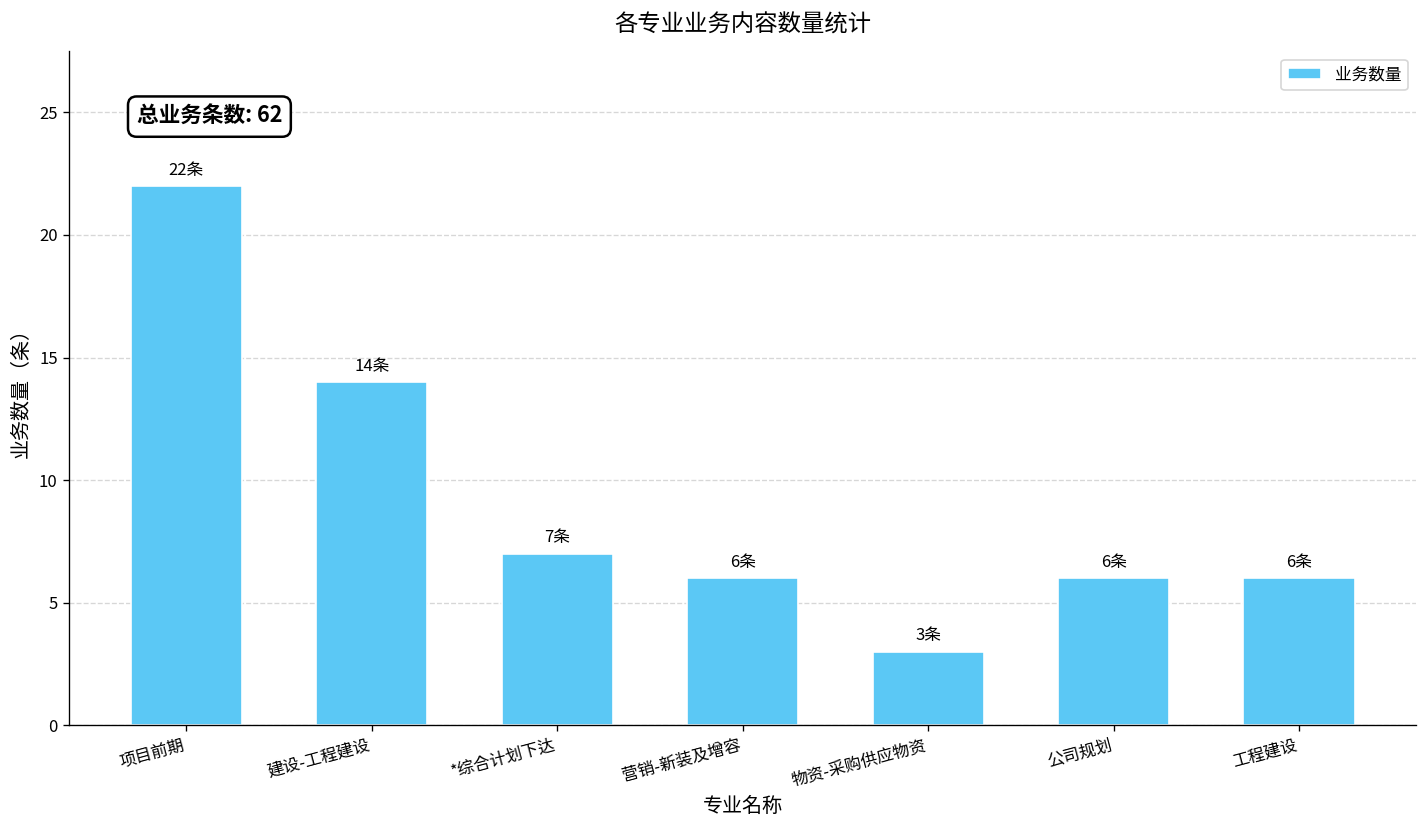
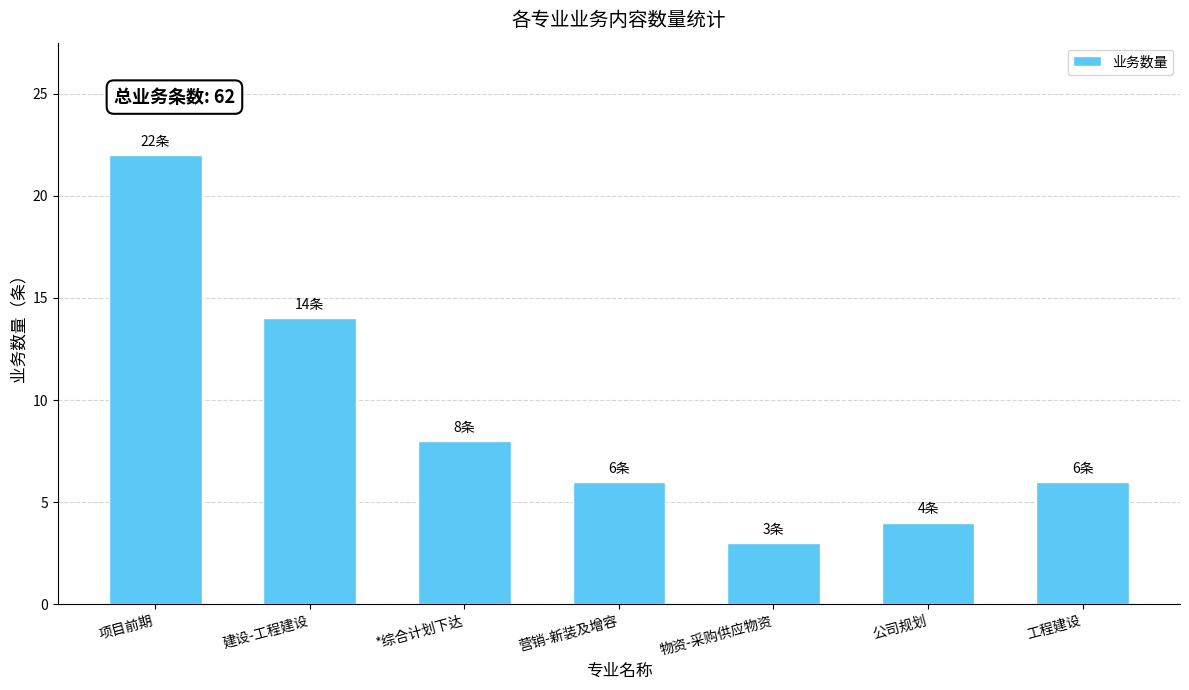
*综合计划下达: 7条 -> 8条
公司规划: 6条 -> 4条
